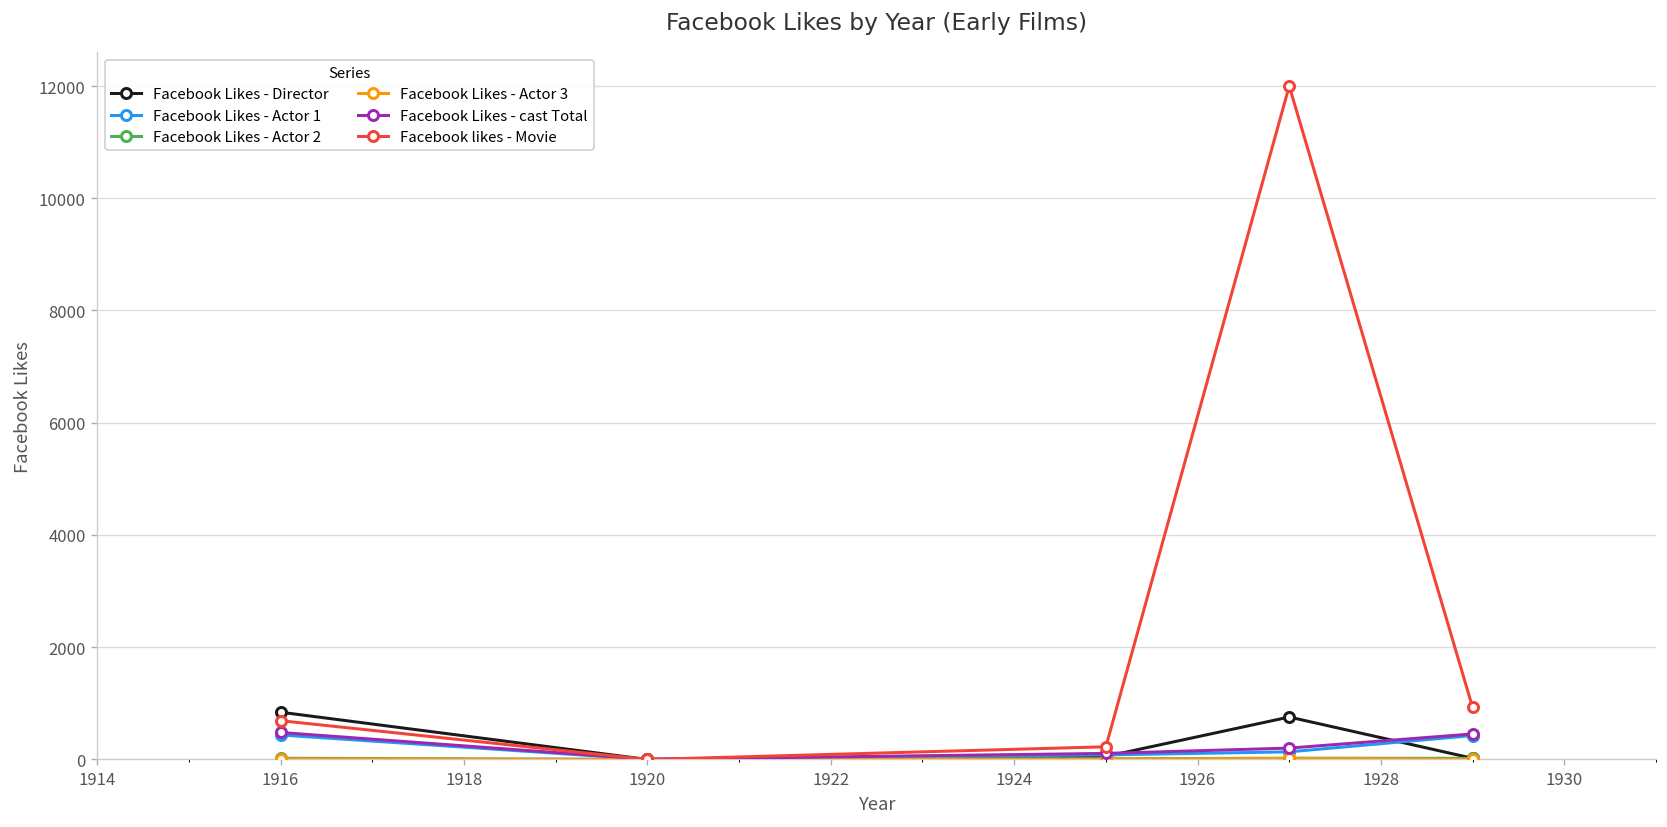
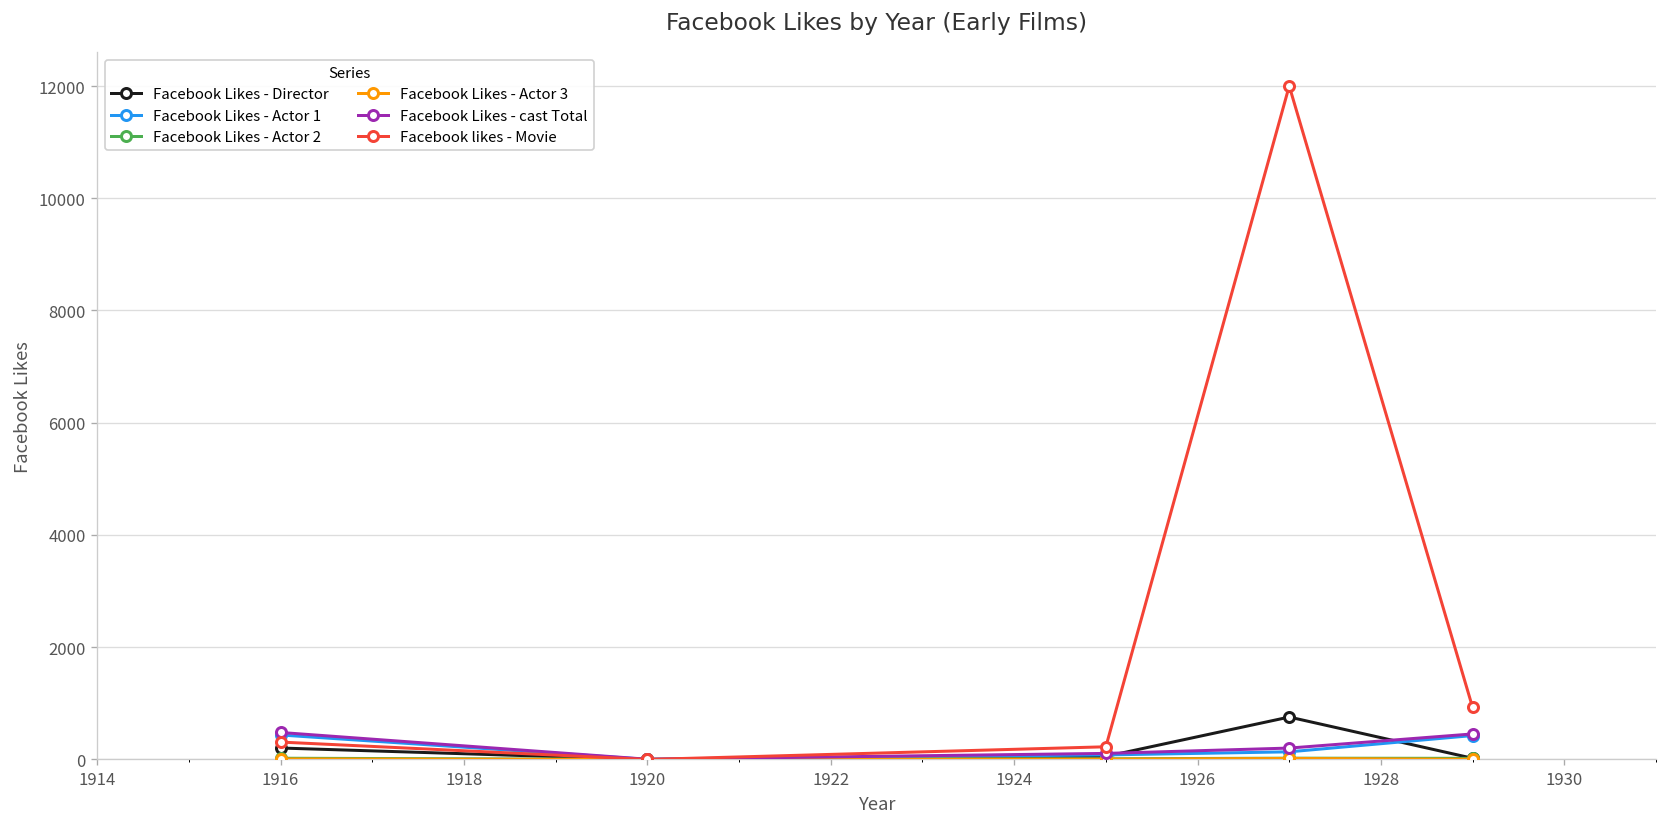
Facebook Likes - Director, 1916: 800 -> 200
Facebook likes - Movie, 1916: 700 -> 300
